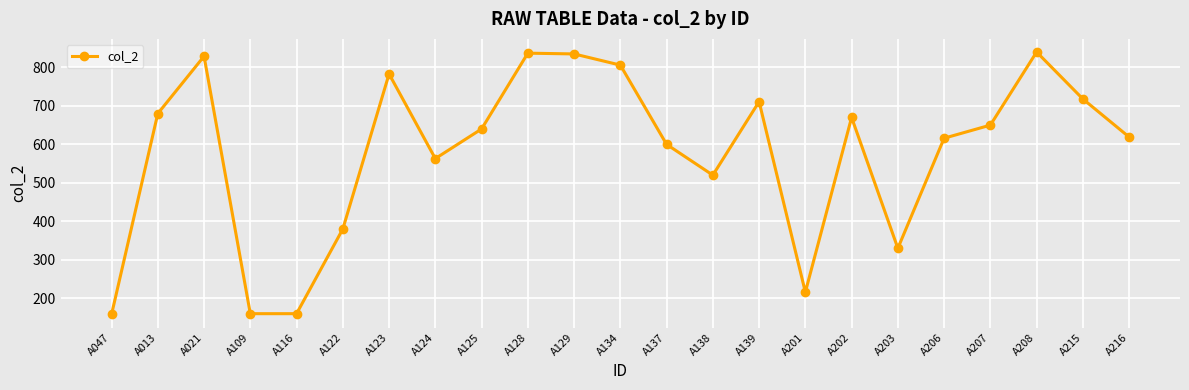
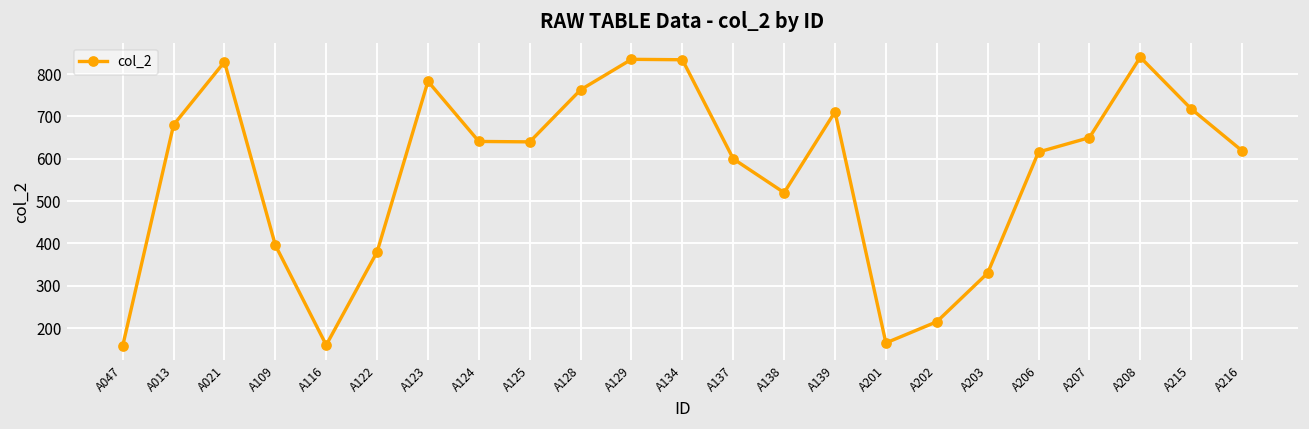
A109: 160 -> 400
A124: 560 -> 640
A128: 840 -> 760
A134: 810 -> 830
A201: 220 -> 170
A202: 670 -> 220
